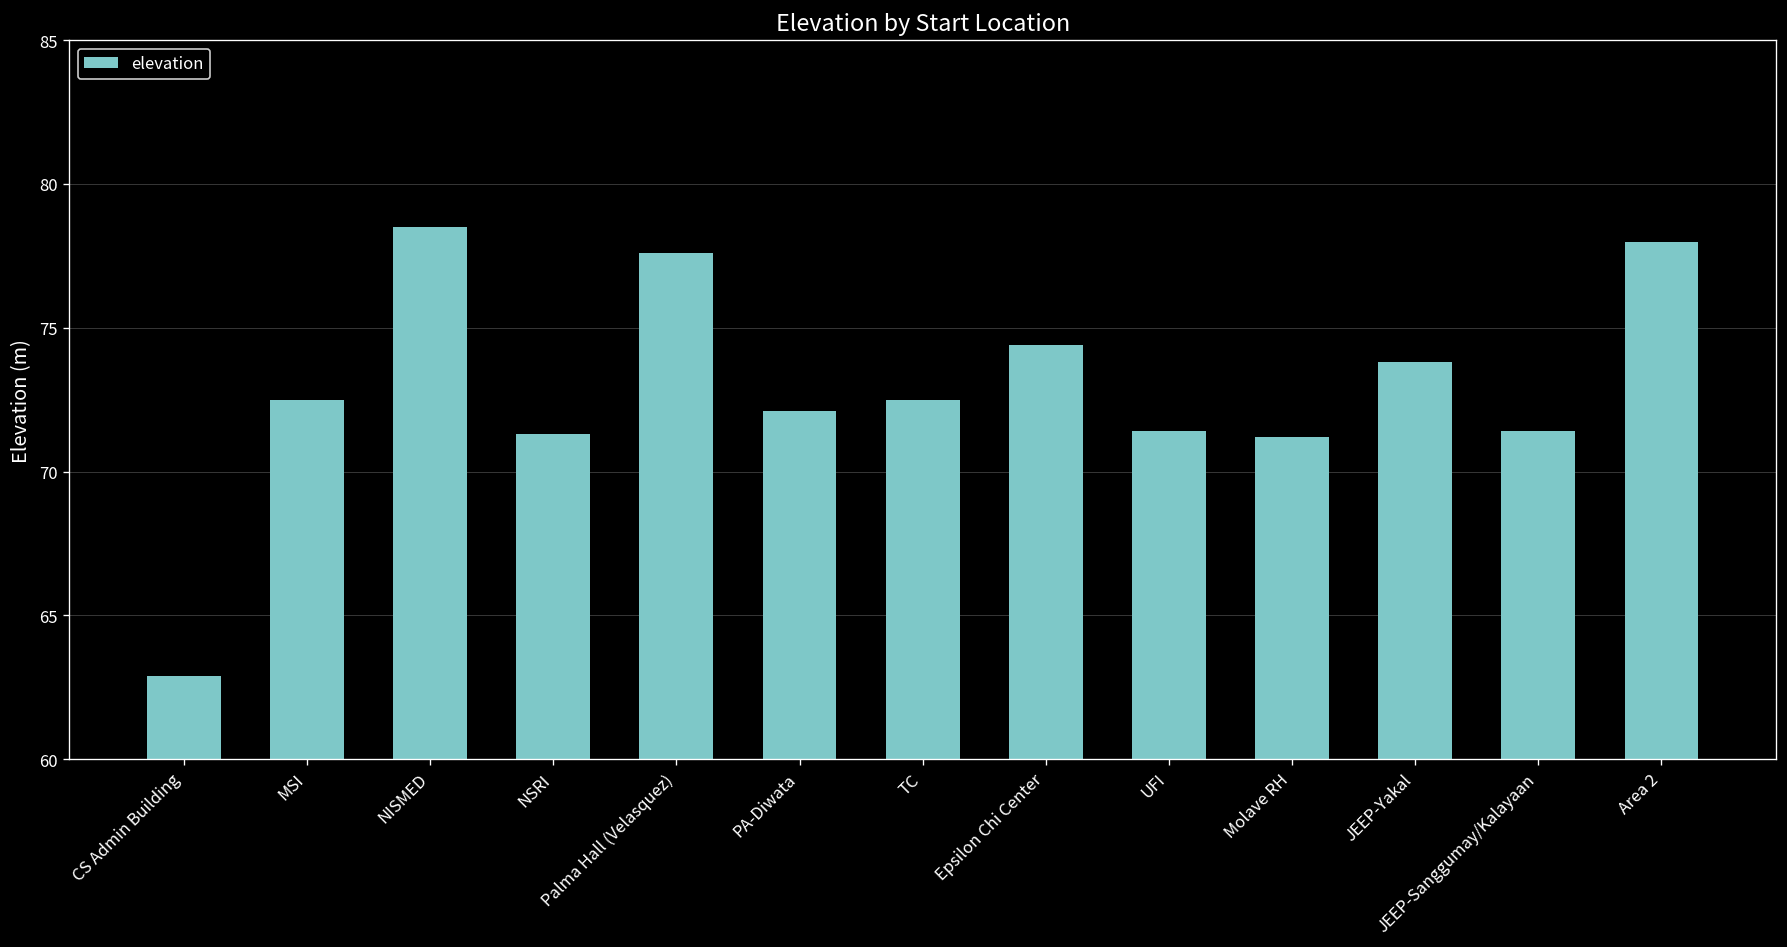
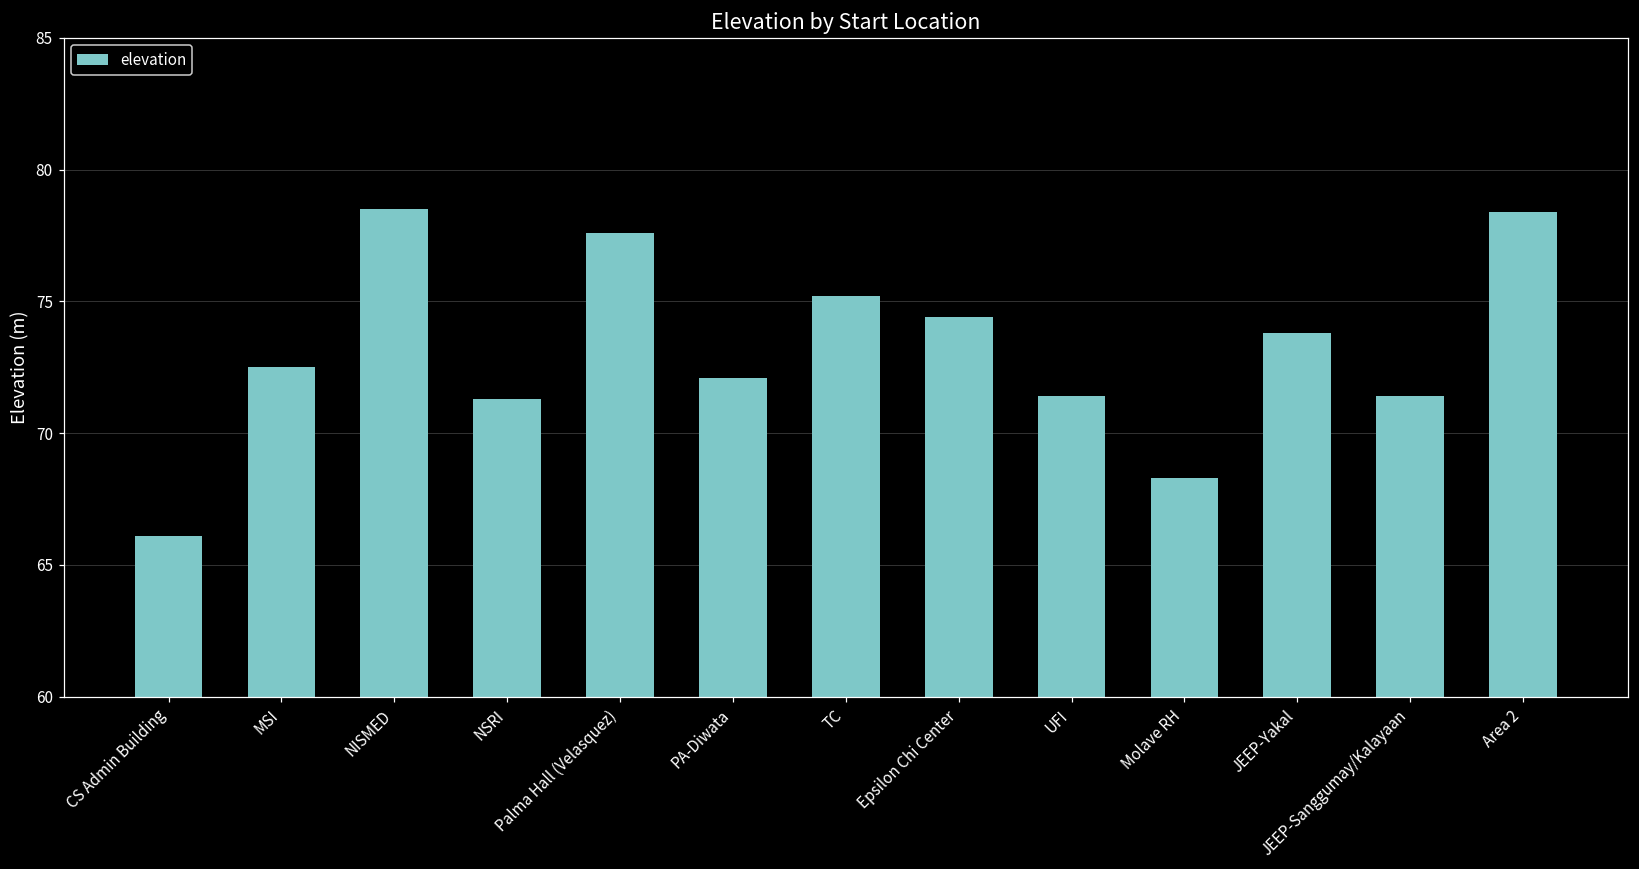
CS Admin Building: 62.9 -> 66.1
TC: 72.5 -> 75.2
Molave RH: 71.2 -> 68.3
Area 2: 78.0 -> 78.4
